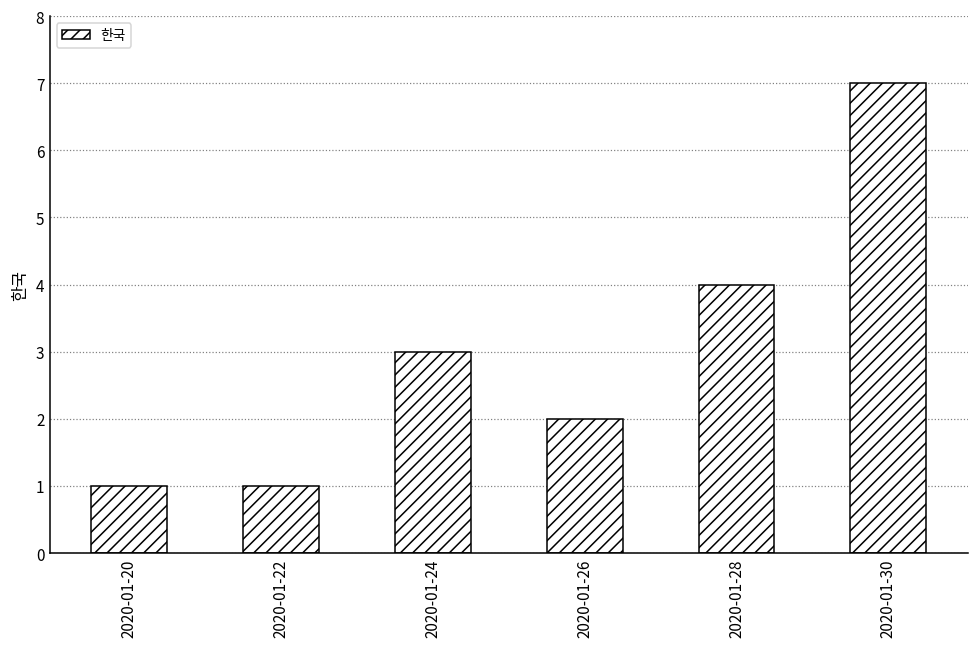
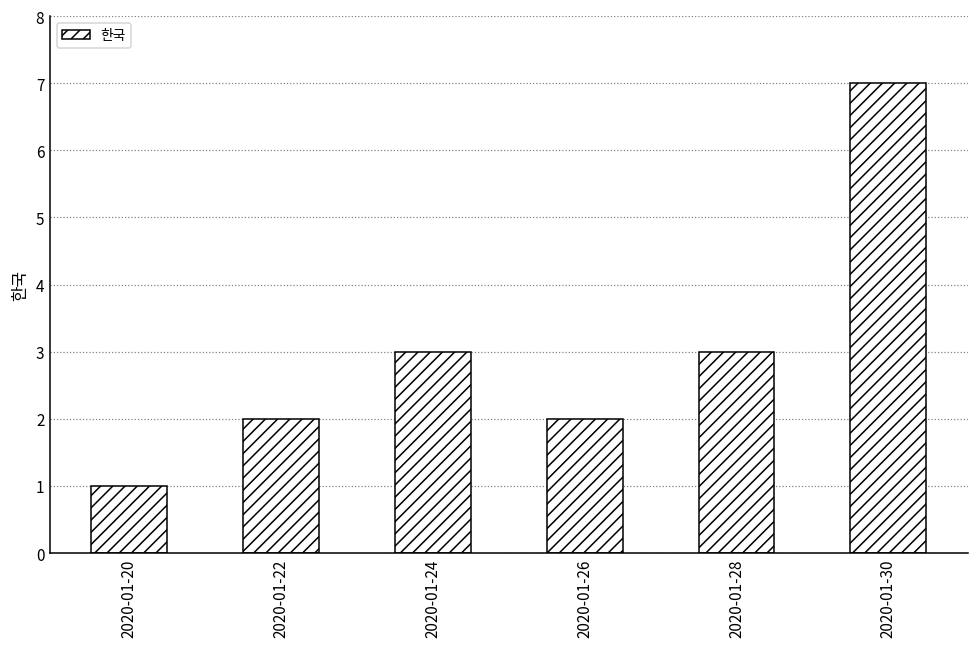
2020-01-22: 1 -> 2
2020-01-28: 4 -> 3
